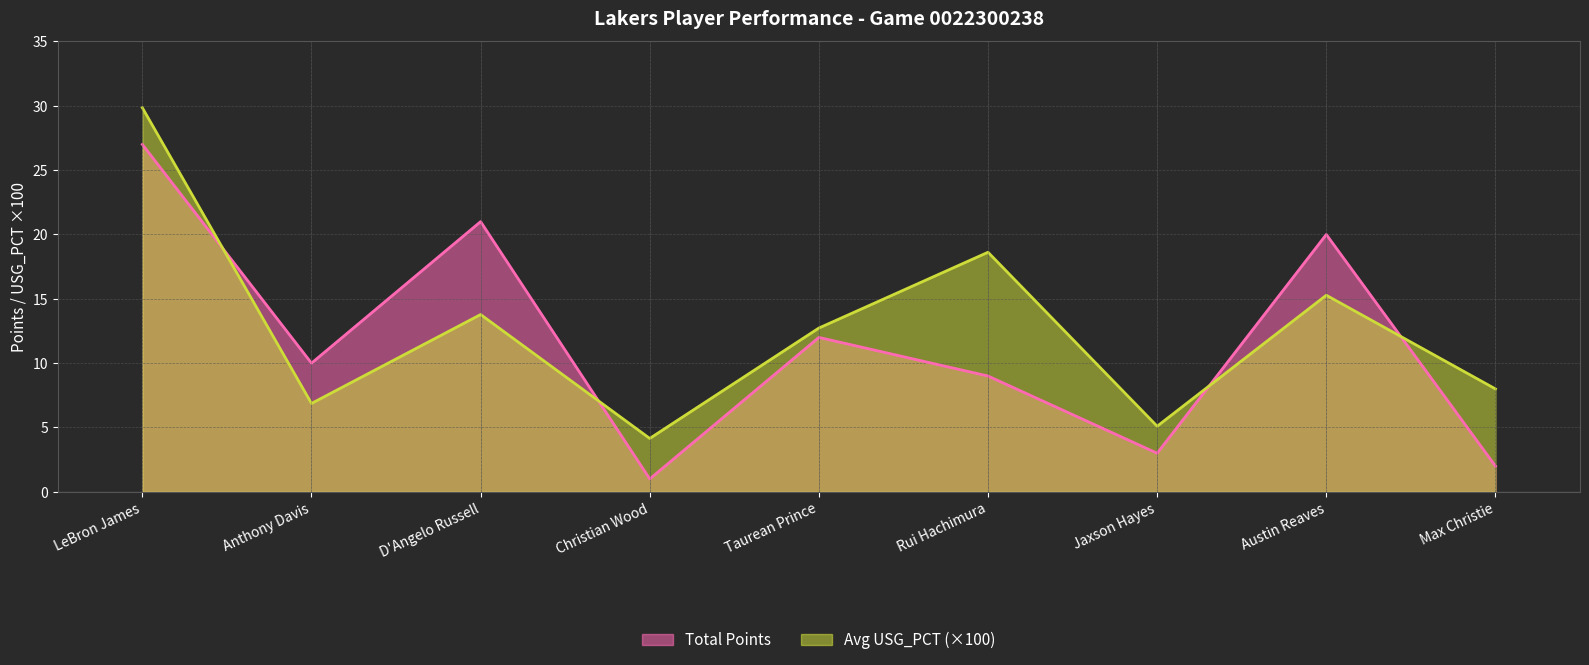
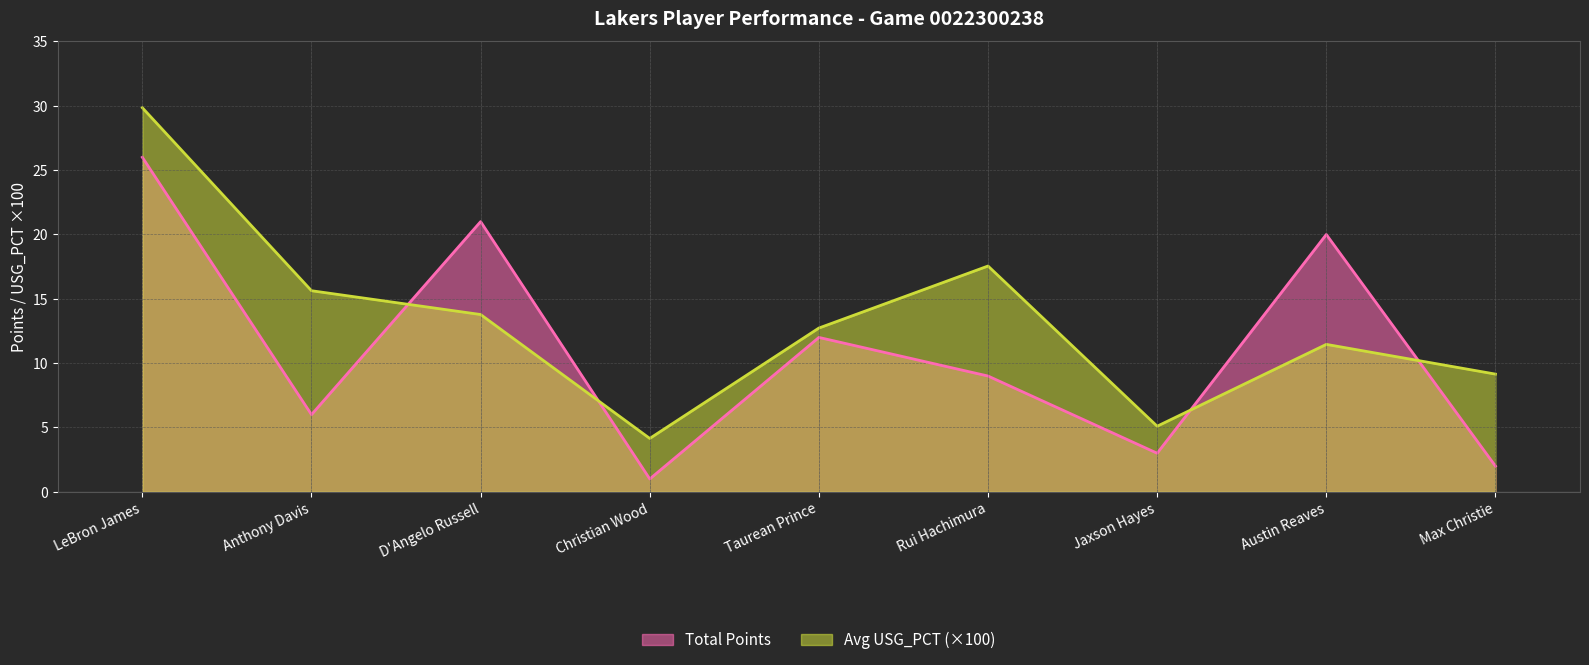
Total Points, LeBron James: 27 -> 26
Total Points, Anthony Davis: 10 -> 6
Avg USG_PCT (×100), Anthony Davis: 6.9 -> 15.6
Avg USG_PCT (×100), Rui Hachimura: 18.6 -> 17.5
Avg USG_PCT (×100), Austin Reaves: 15.3 -> 11.5
Avg USG_PCT (×100), Max Christie: 8.0 -> 9.2
